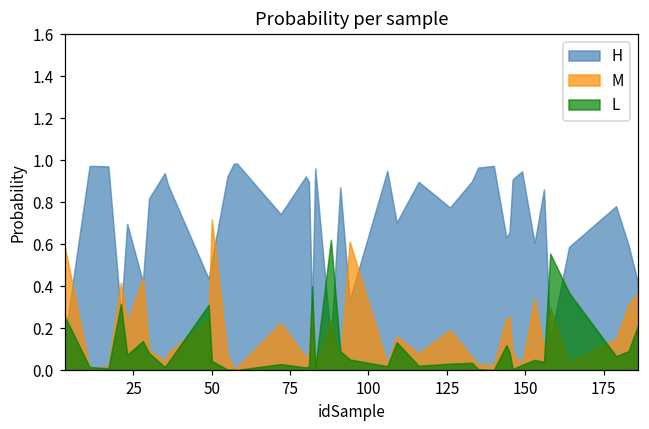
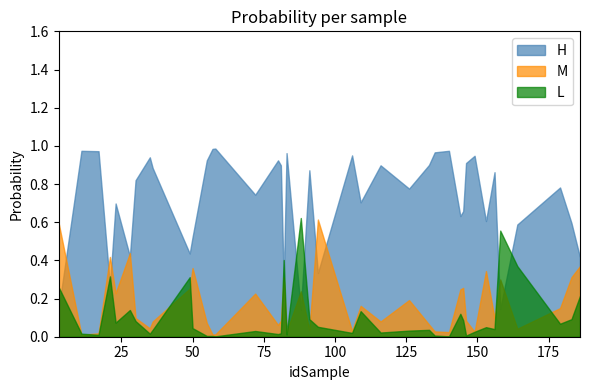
M, 50: 0.72 -> 0.36
